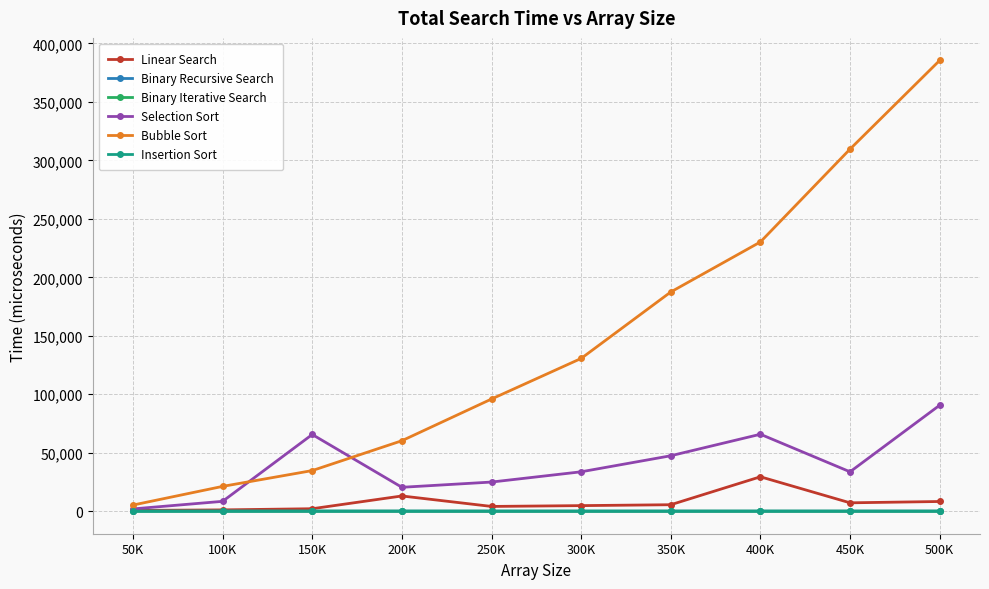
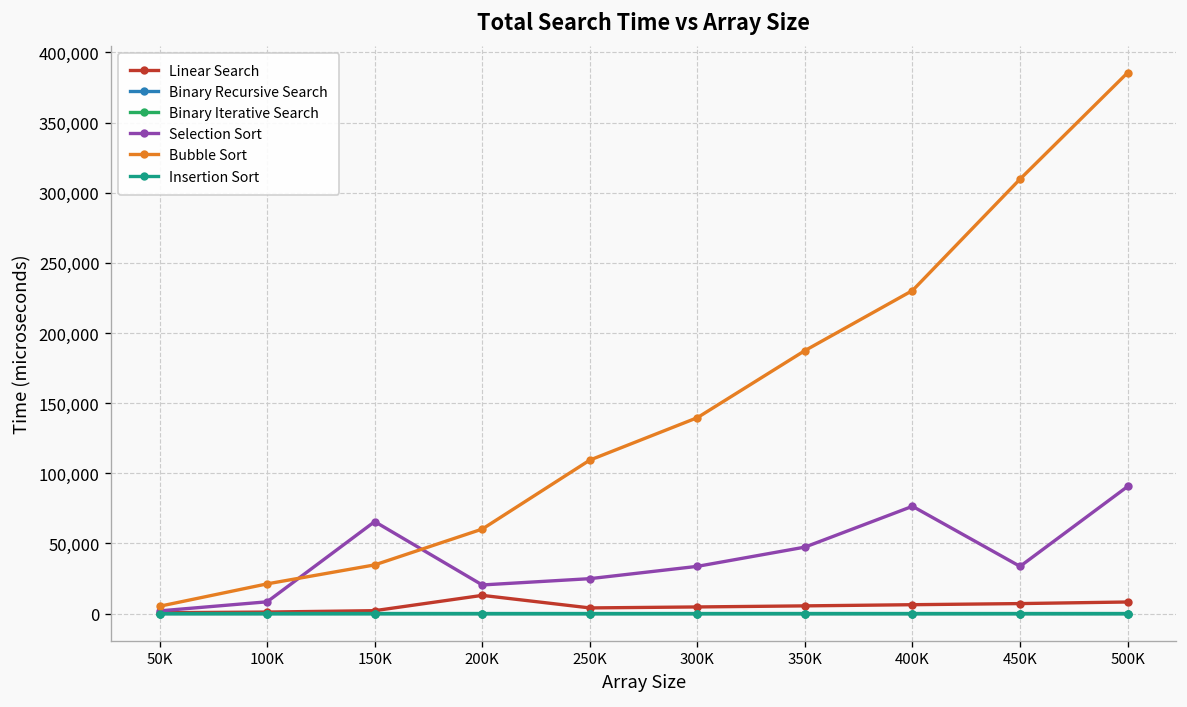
Bubble Sort, 250K: 96,000 -> 109,000
Bubble Sort, 300K: 131,000 -> 140,000
Linear Search, 400K: 29,000 -> 6,000
Selection Sort, 400K: 66,000 -> 76,000
